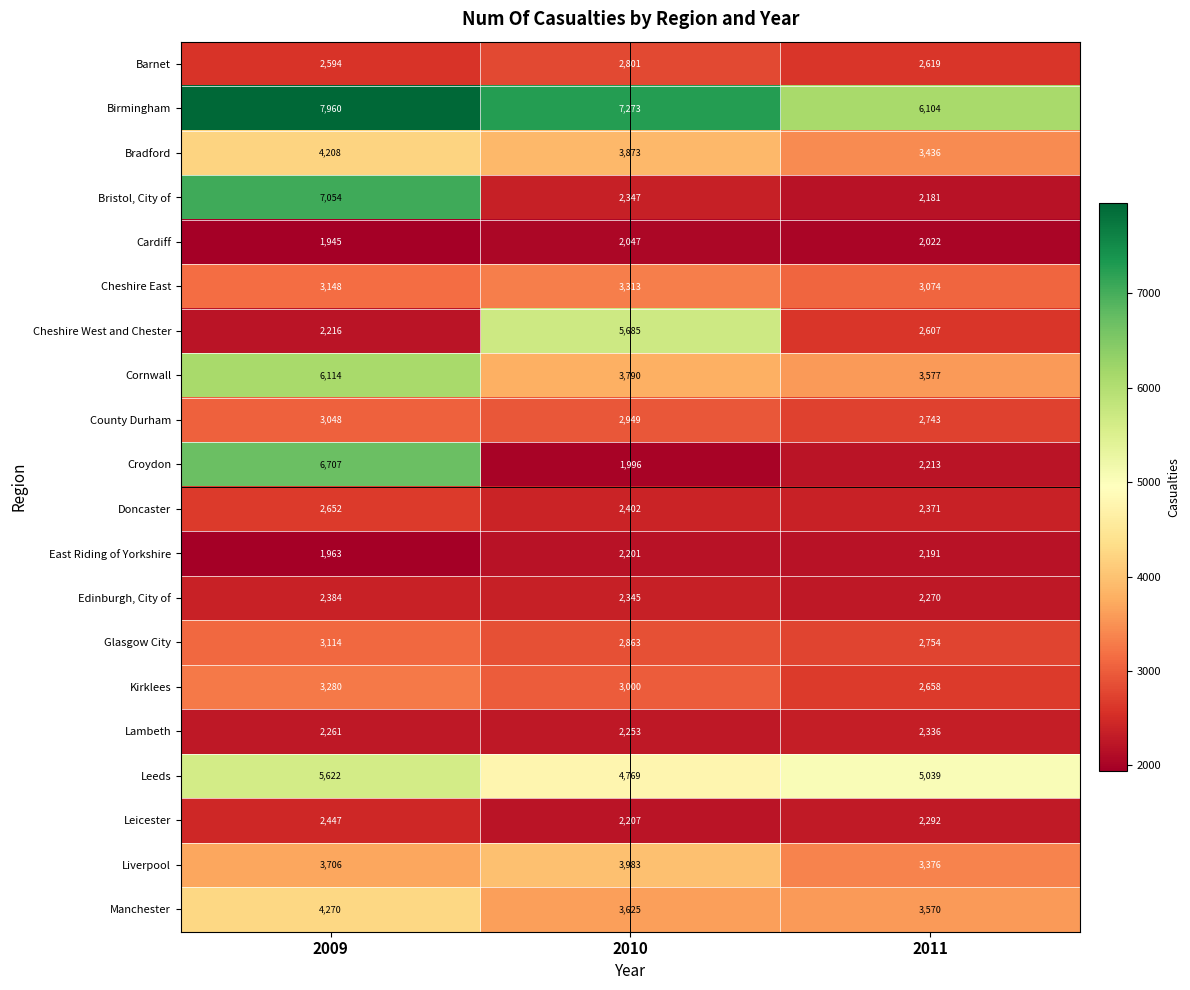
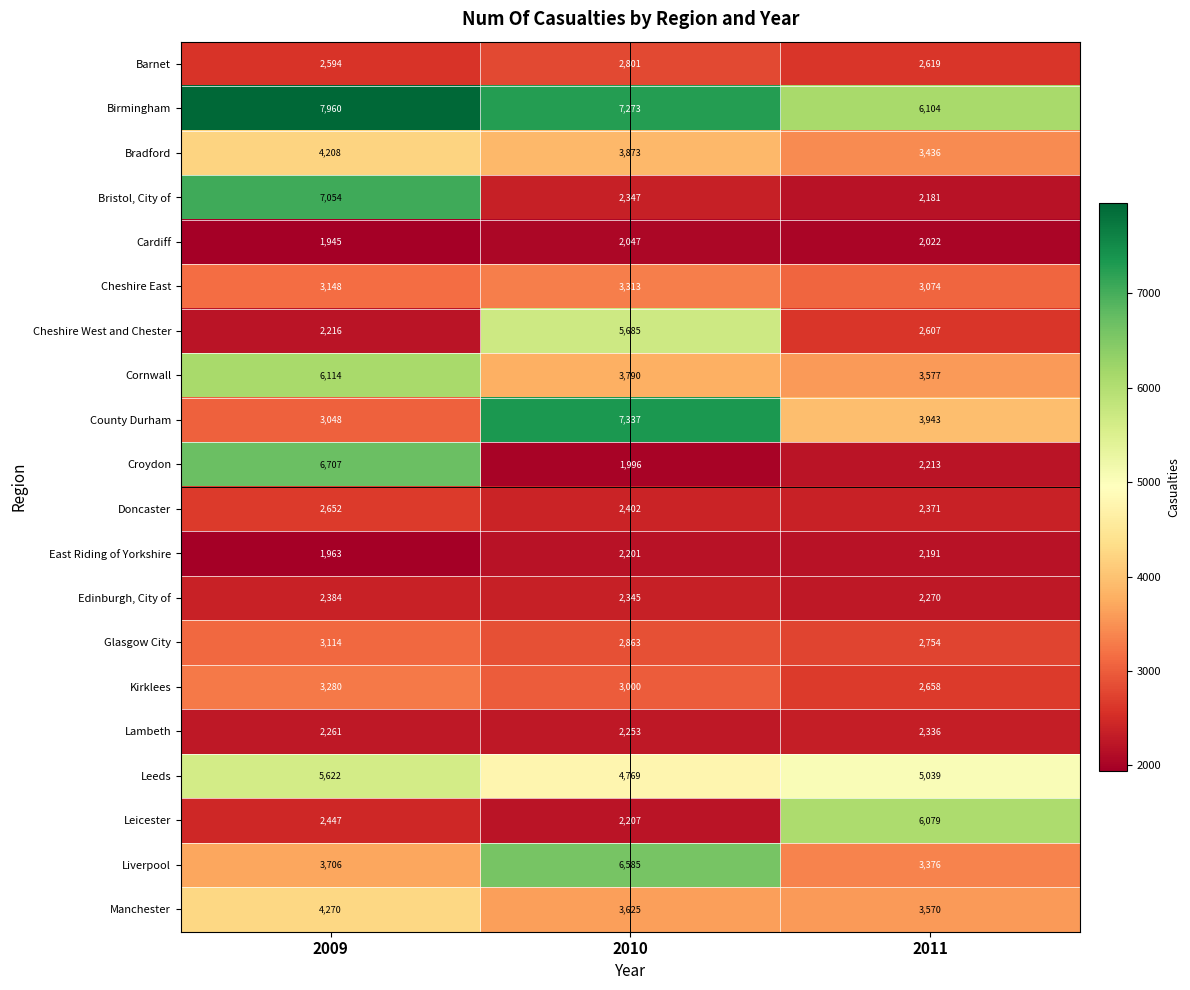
County Durham, 2010: 2,949 -> 7,337
County Durham, 2011: 2,743 -> 3,943
Leicester, 2011: 2,292 -> 6,079
Liverpool, 2010: 3,983 -> 6,585
